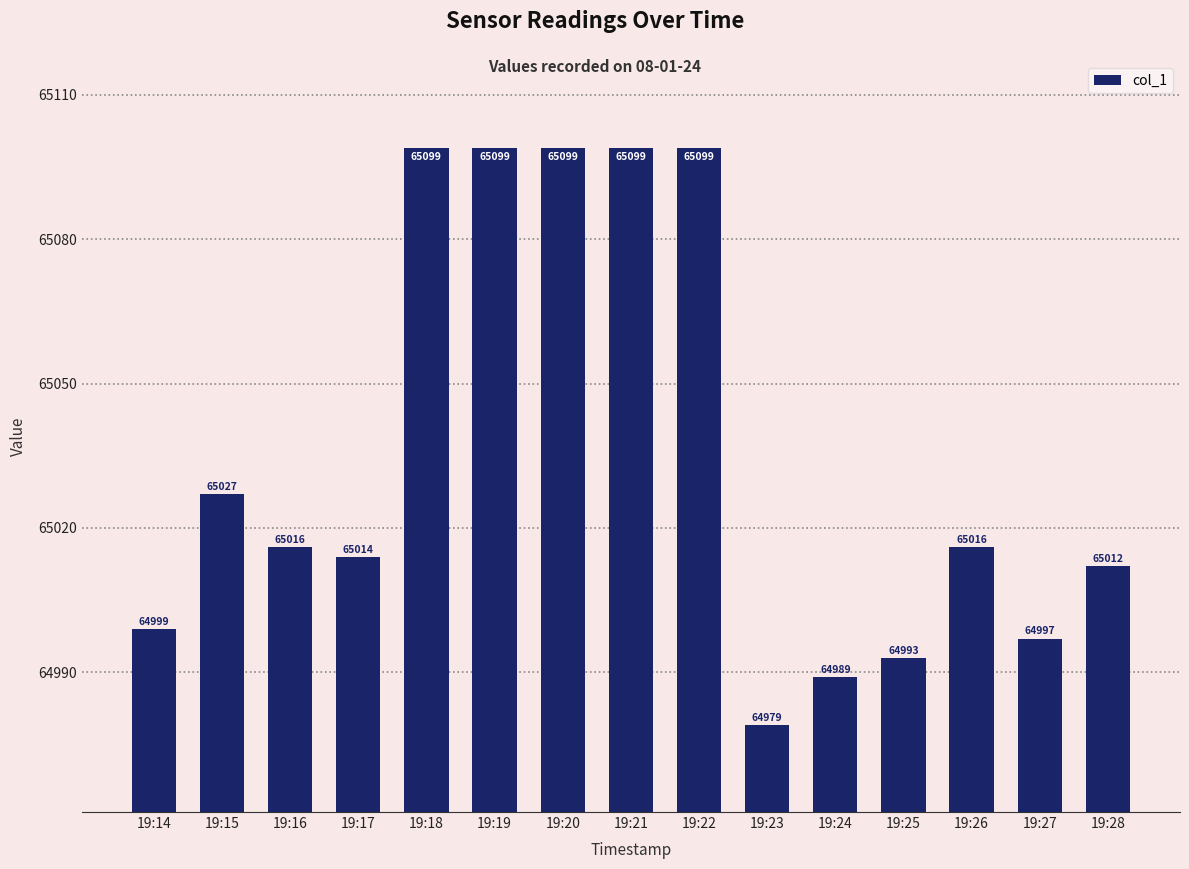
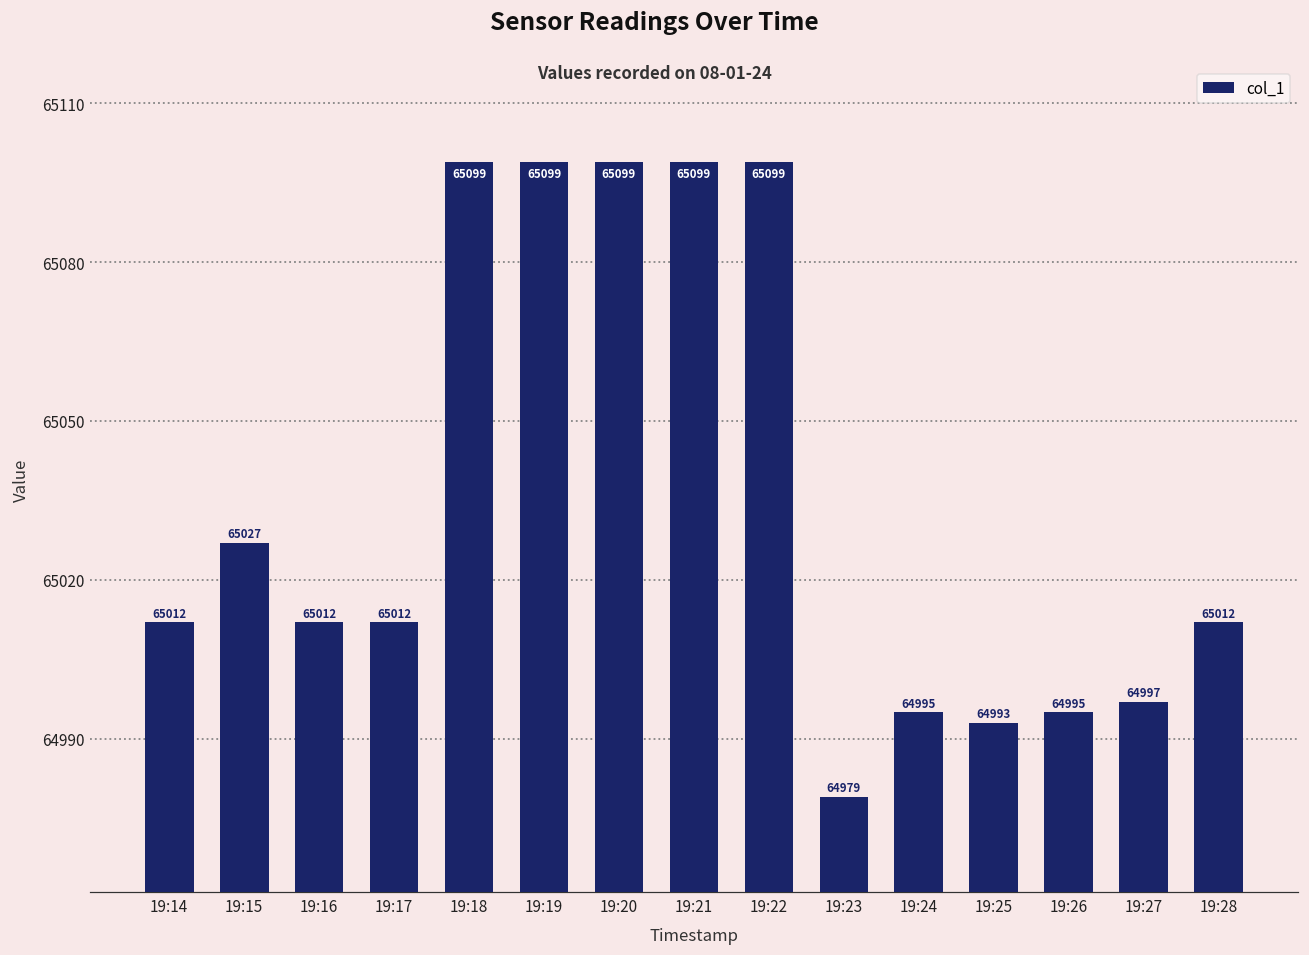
19:14: 64999 -> 65012
19:16: 65016 -> 65012
19:17: 65014 -> 65012
19:24: 64989 -> 64995
19:26: 65016 -> 64995
